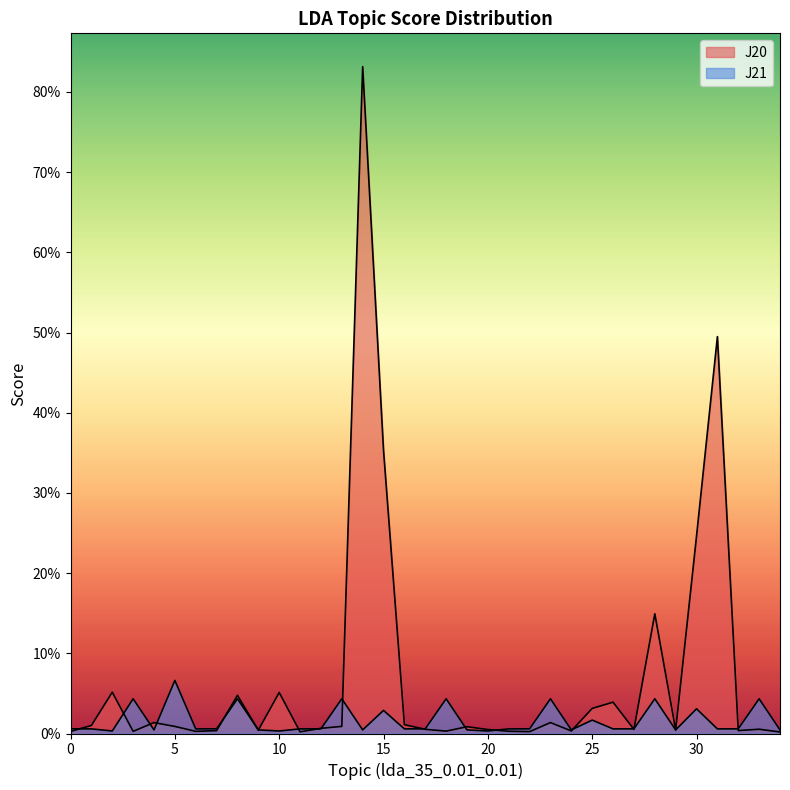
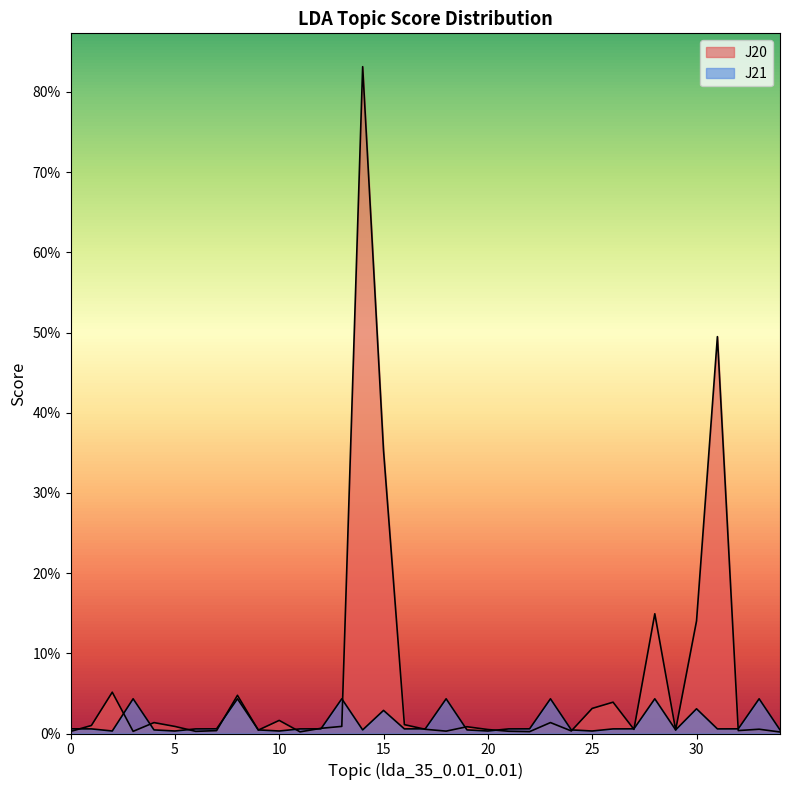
J21, 5: 7% -> 0%
J20, 10: 5% -> 2%
J21, 25: 2% -> 0%
J20, 30: 25% -> 14%
